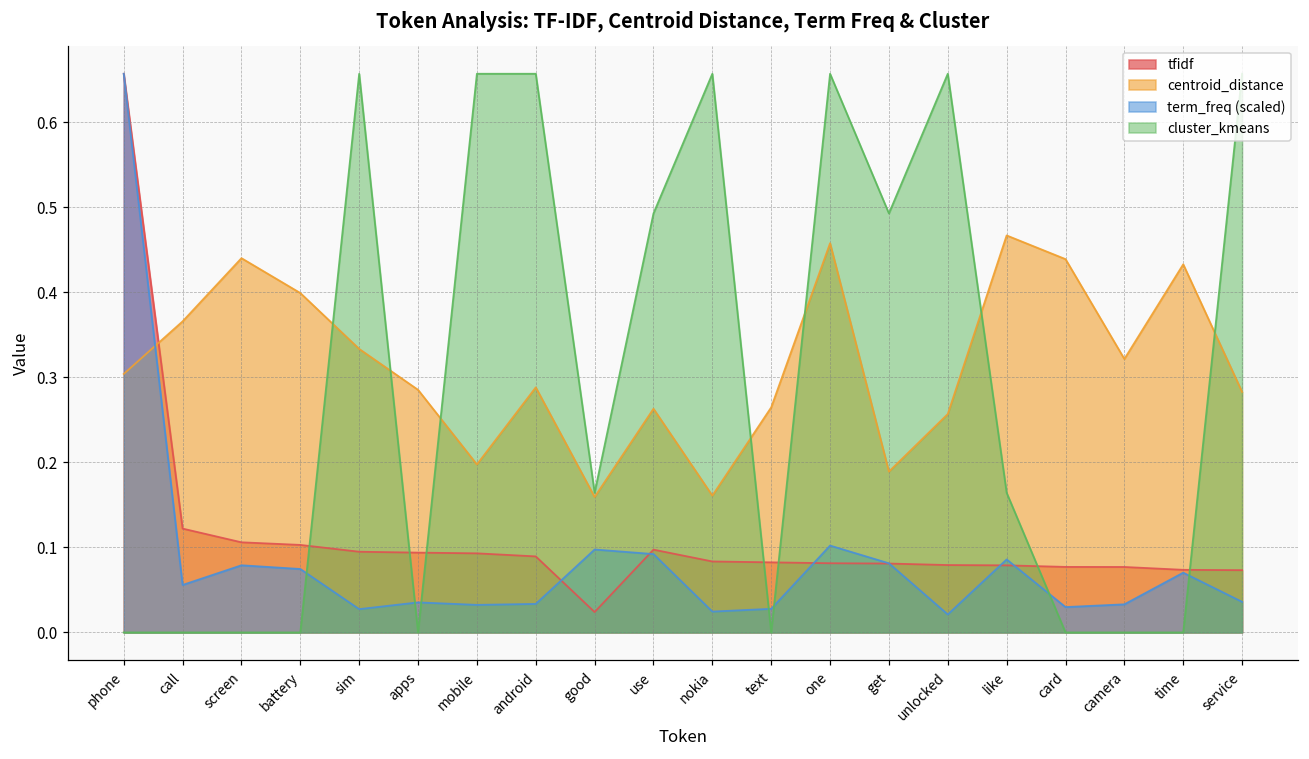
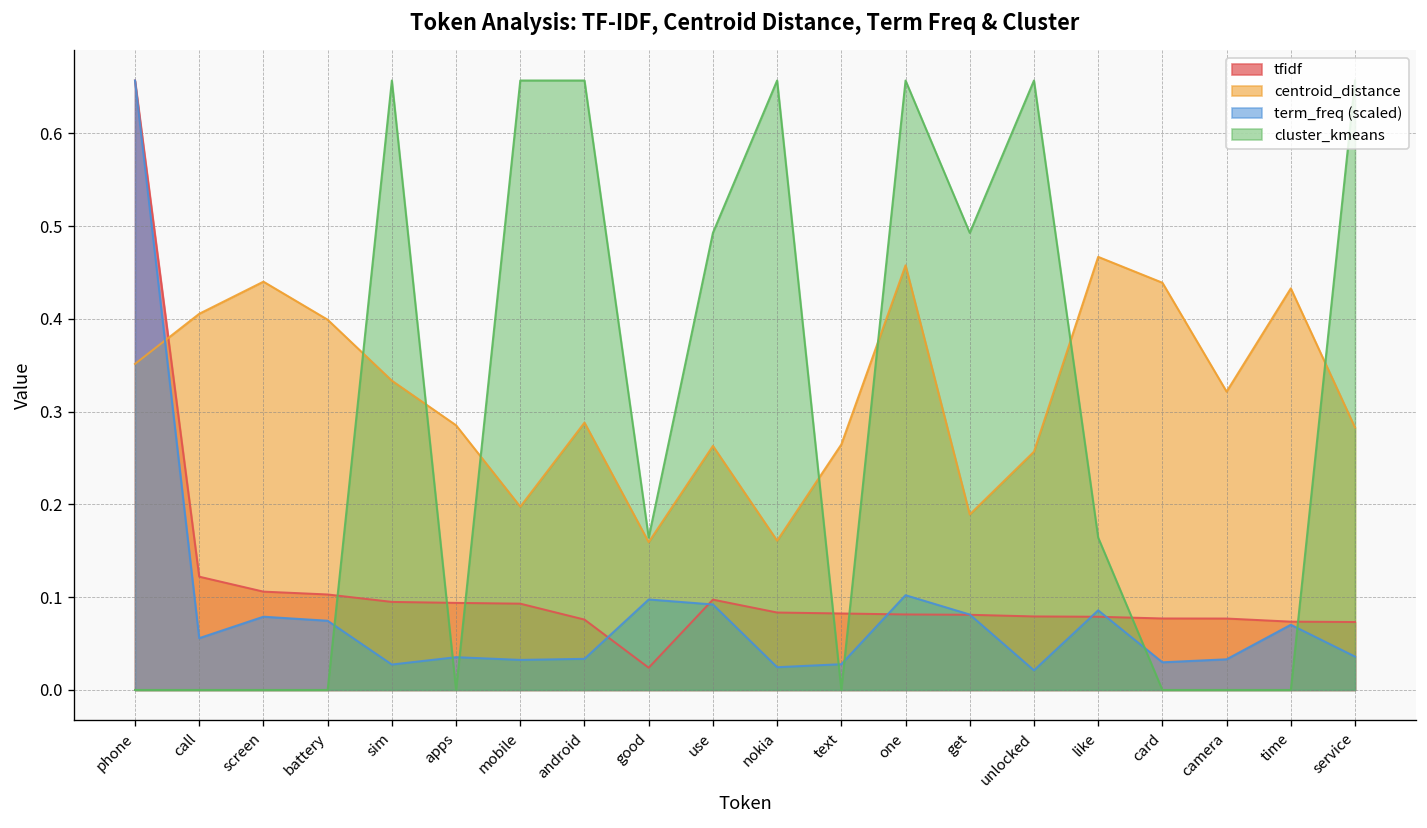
centroid_distance, phone: 0.30 -> 0.35
centroid_distance, call: 0.37 -> 0.41
tfidf, android: 0.09 -> 0.08
